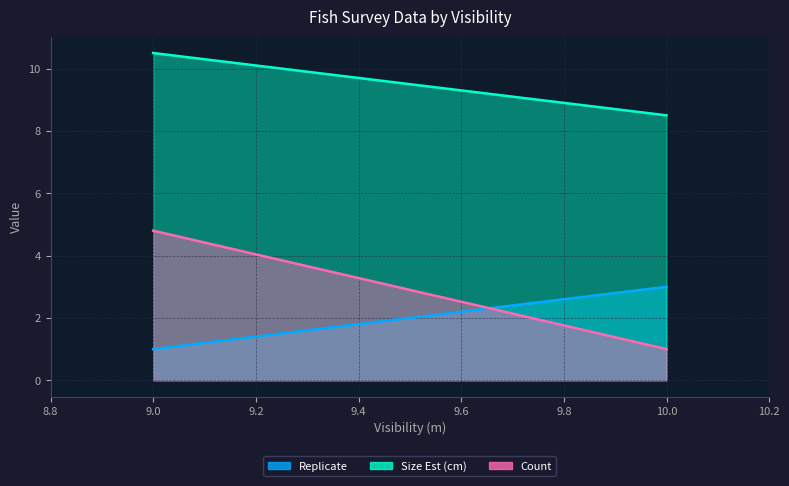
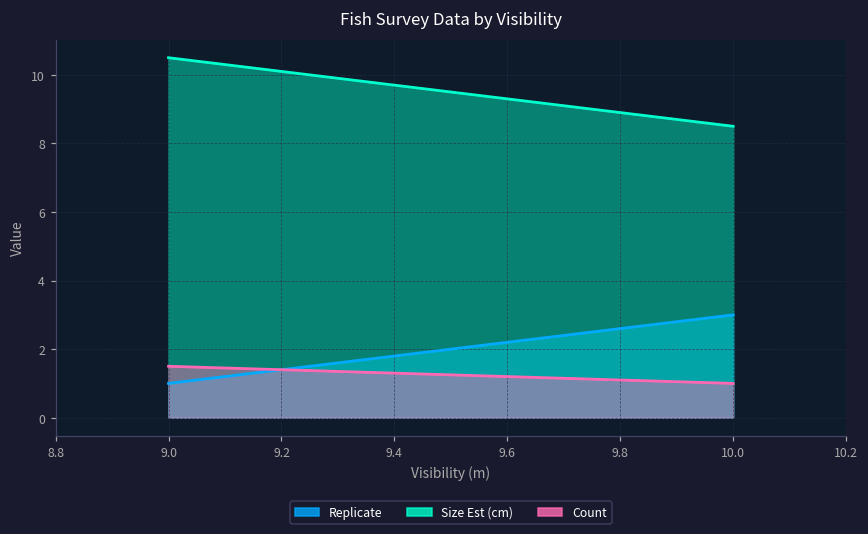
Count, 9.0: 4.8 -> 1.5
